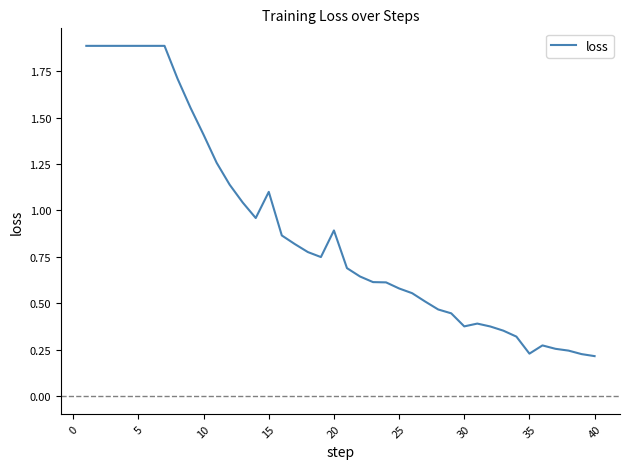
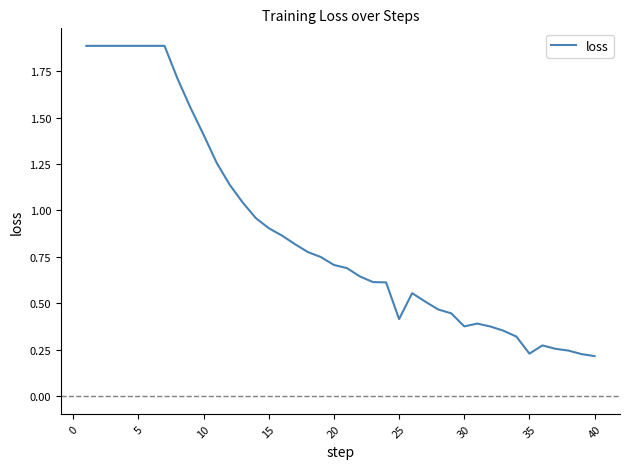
15: 1.10 -> 0.90
20: 0.89 -> 0.71
25: 0.58 -> 0.42
